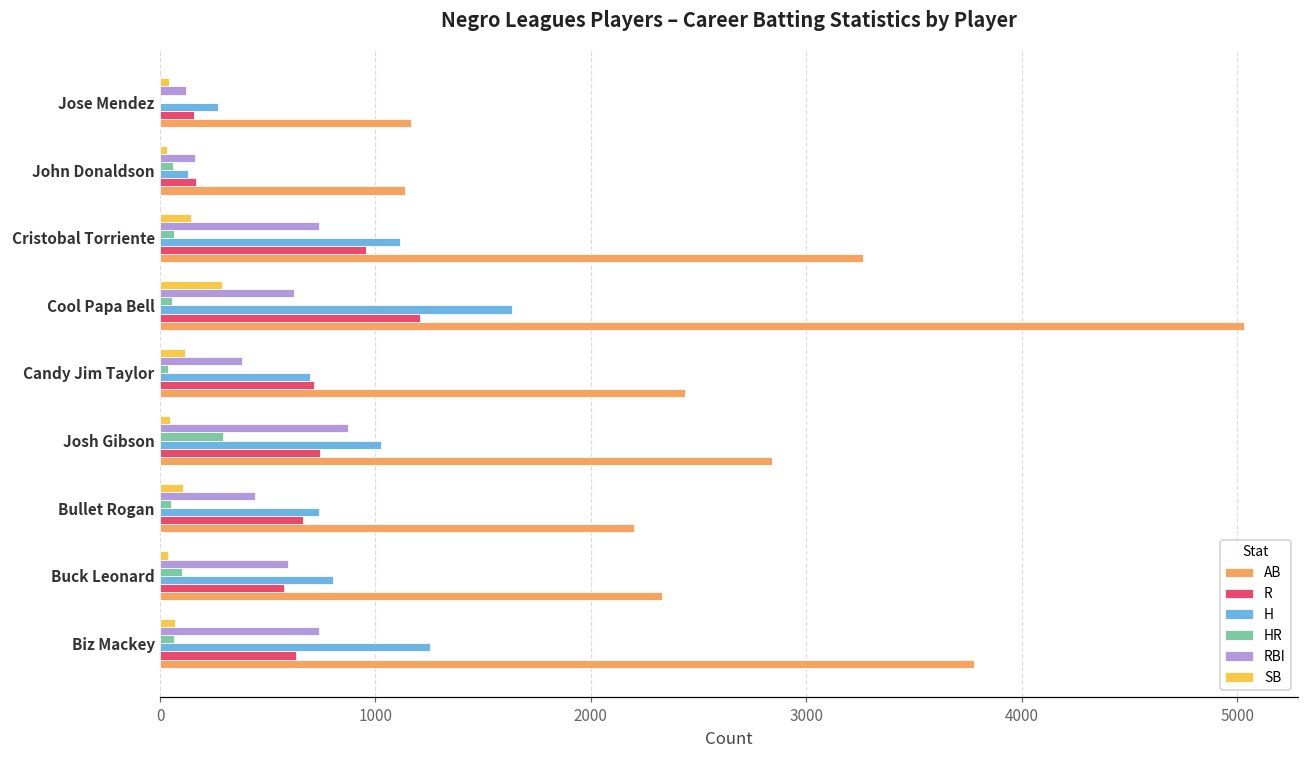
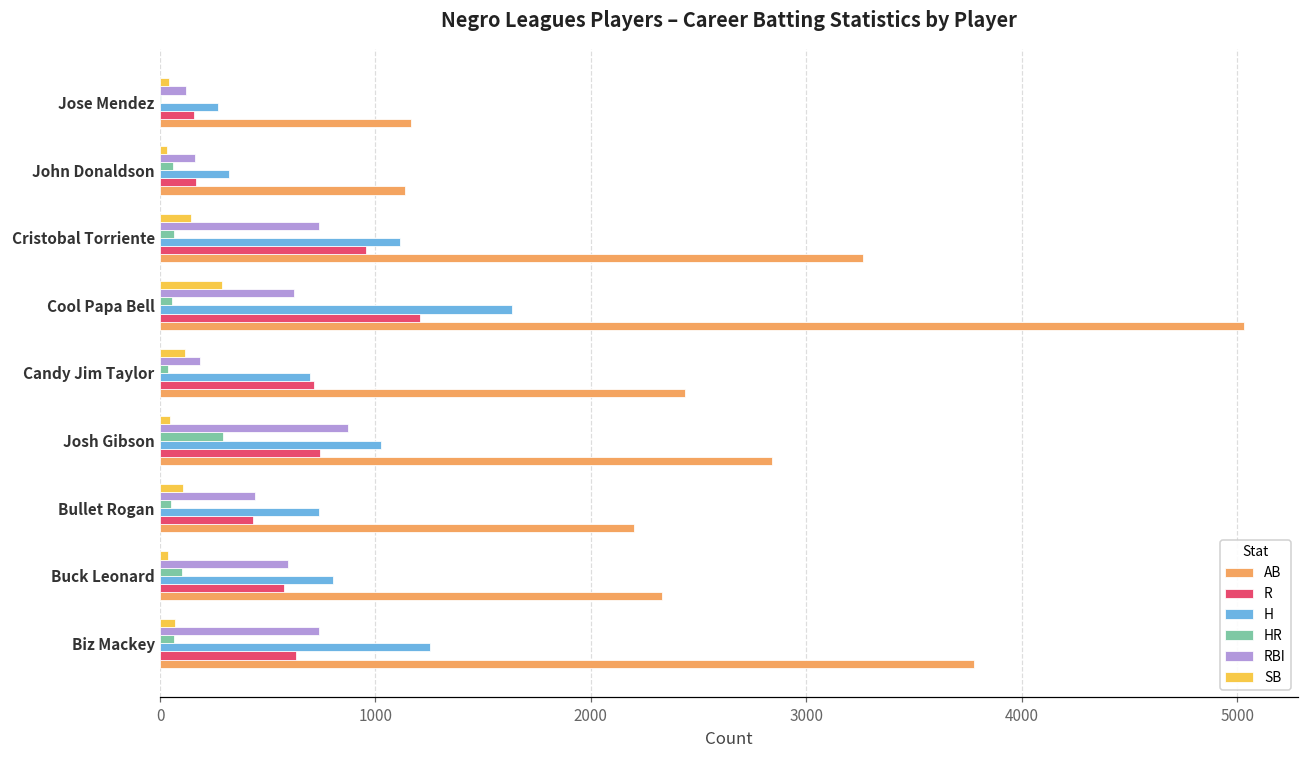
H, John Donaldson: 130 -> 320
RBI, Candy Jim Taylor: 380 -> 190
R, Bullet Rogan: 660 -> 430
